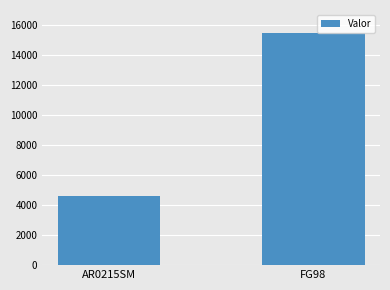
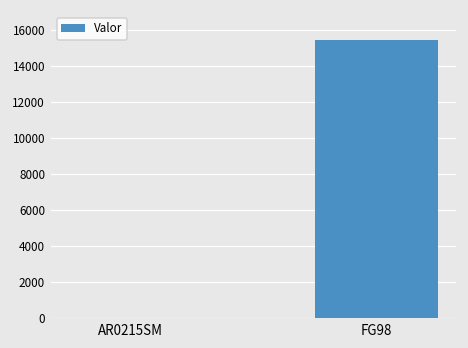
AR0215SM: 4600 -> 0
